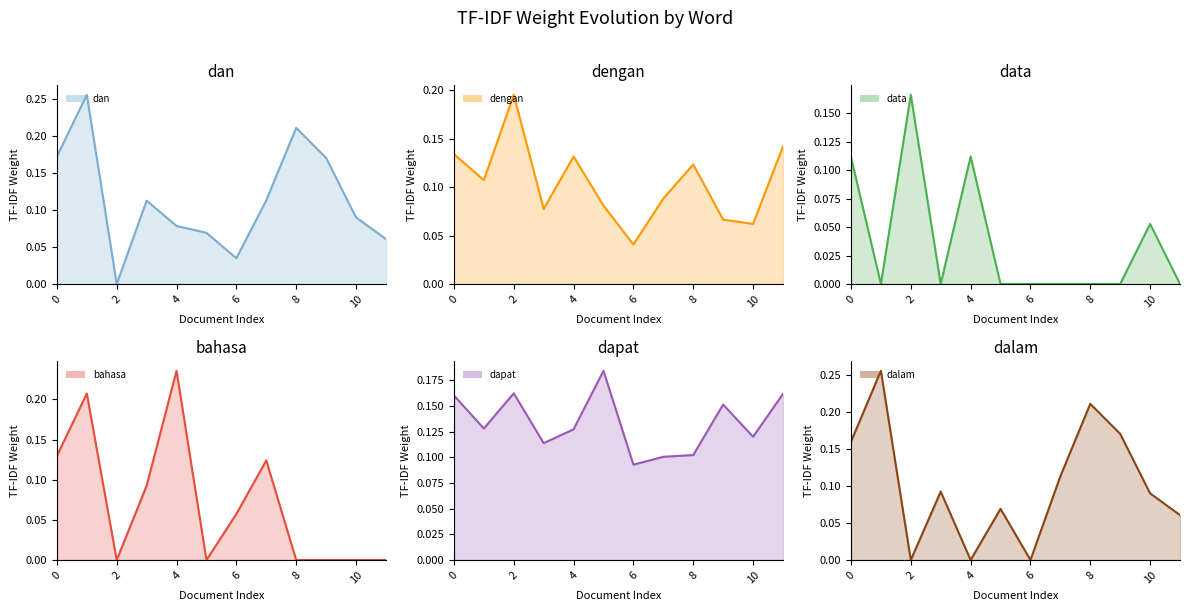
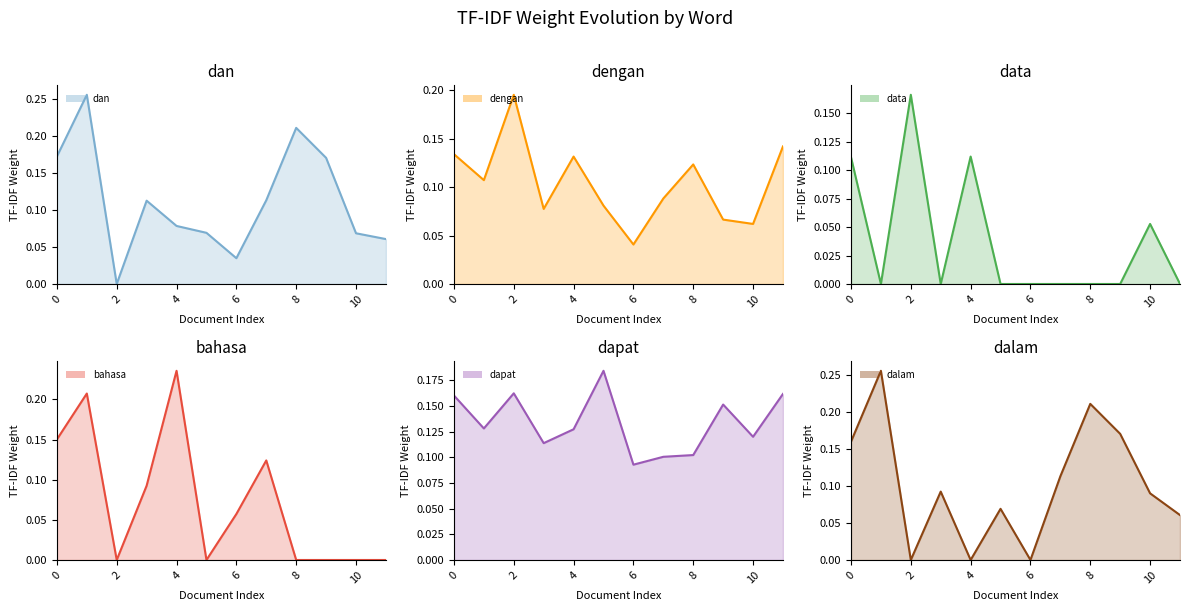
dan, 10: 0.09 -> 0.07
bahasa, 0: 0.13 -> 0.15
